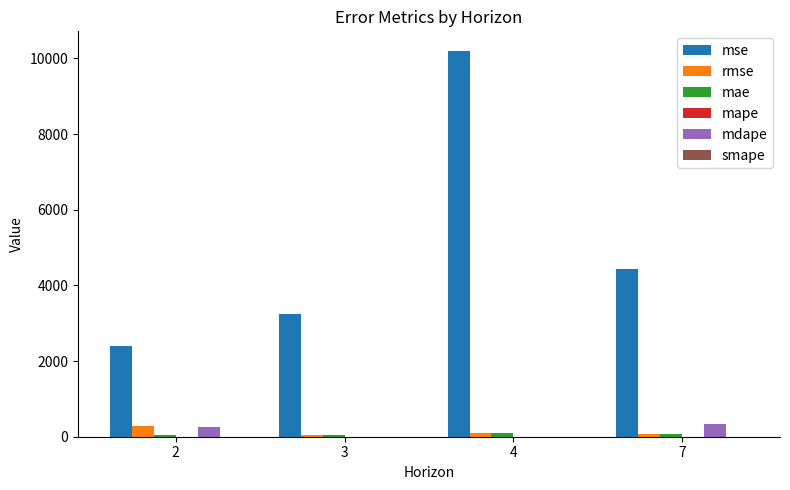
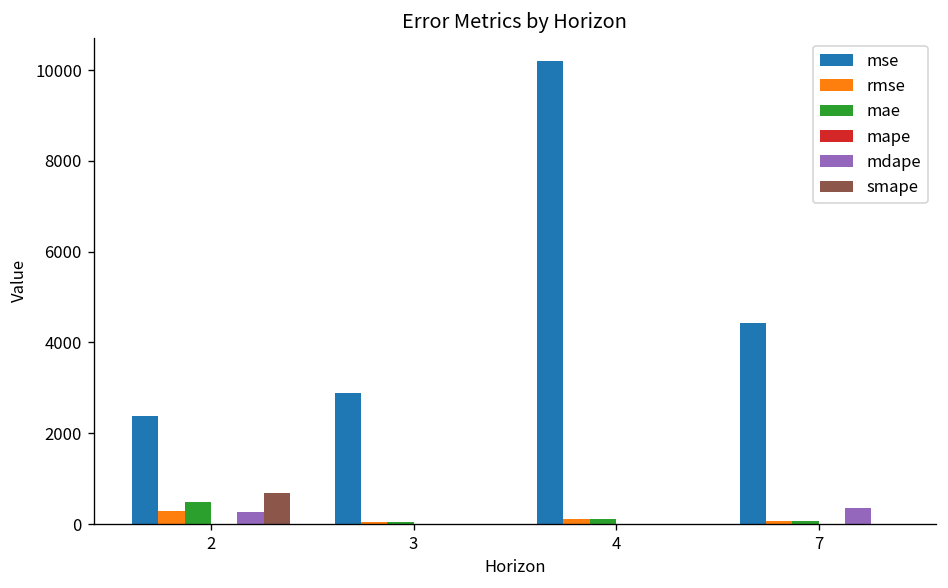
mae, 2: 0 -> 500
smape, 2: 0 -> 700
mse, 3: 3200 -> 2900
